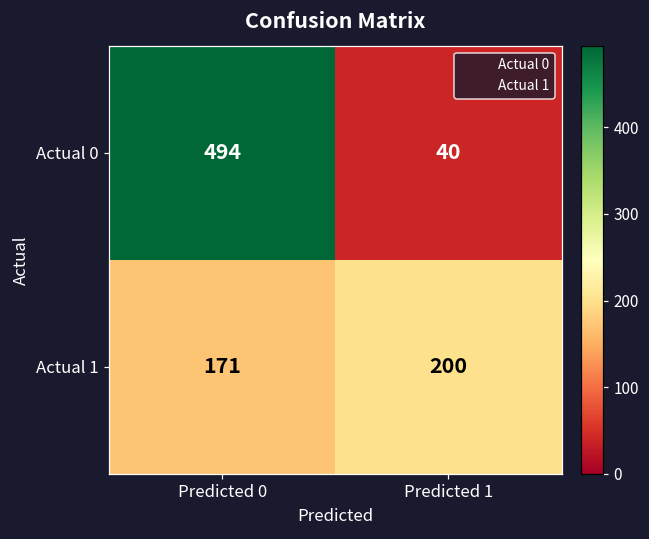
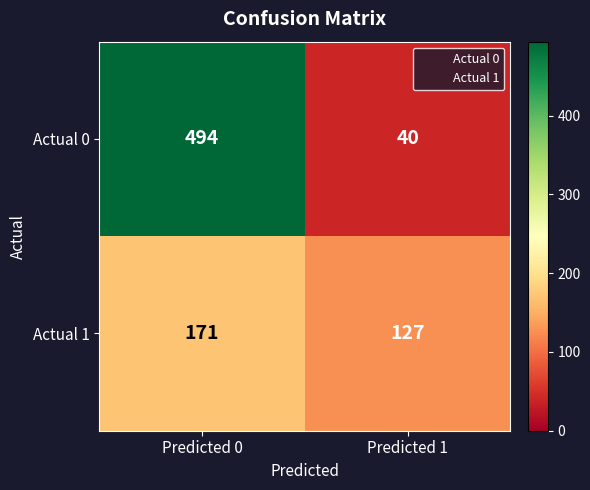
Actual 1, Predicted 1: 200 -> 127
